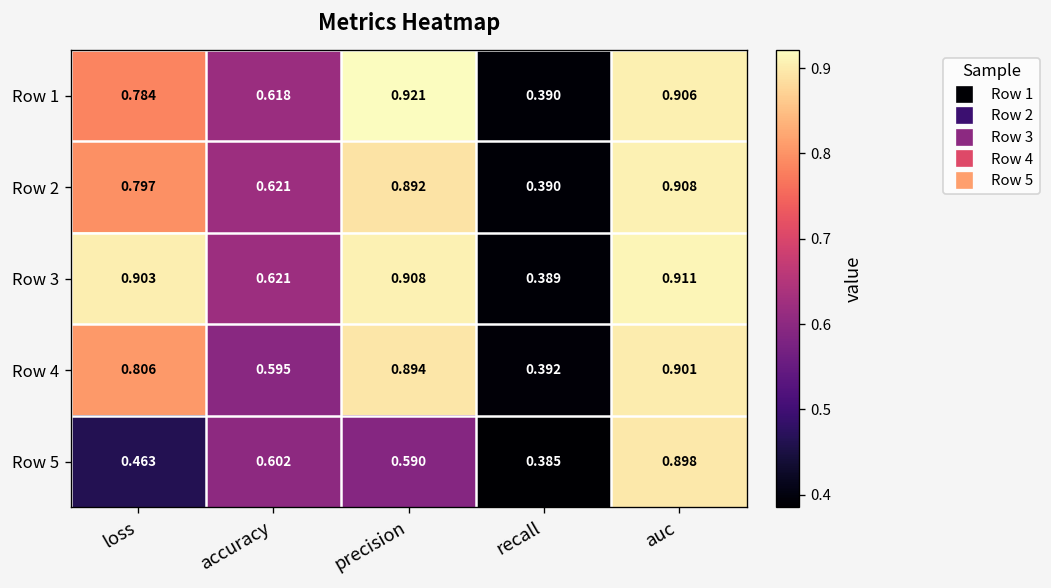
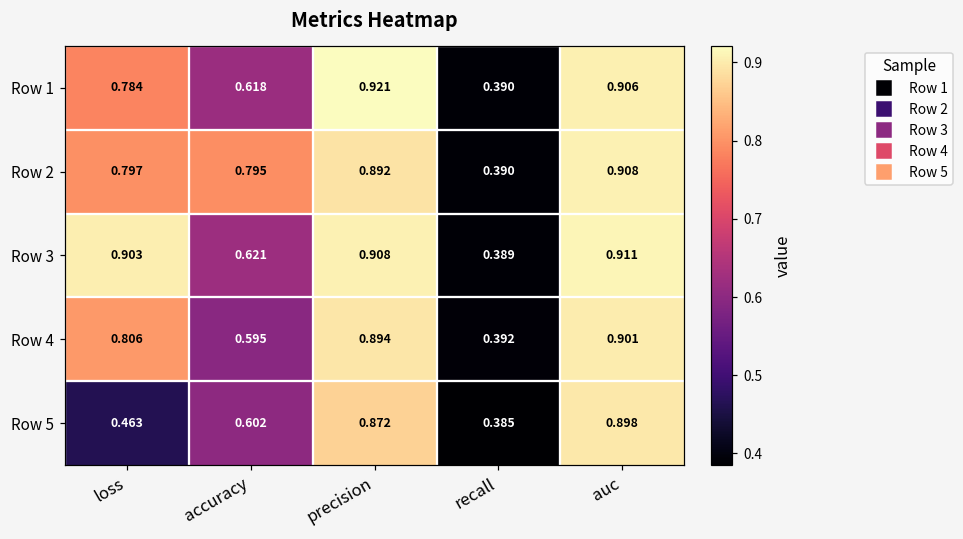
Row 2, accuracy: 0.621 -> 0.795
Row 5, precision: 0.590 -> 0.872
